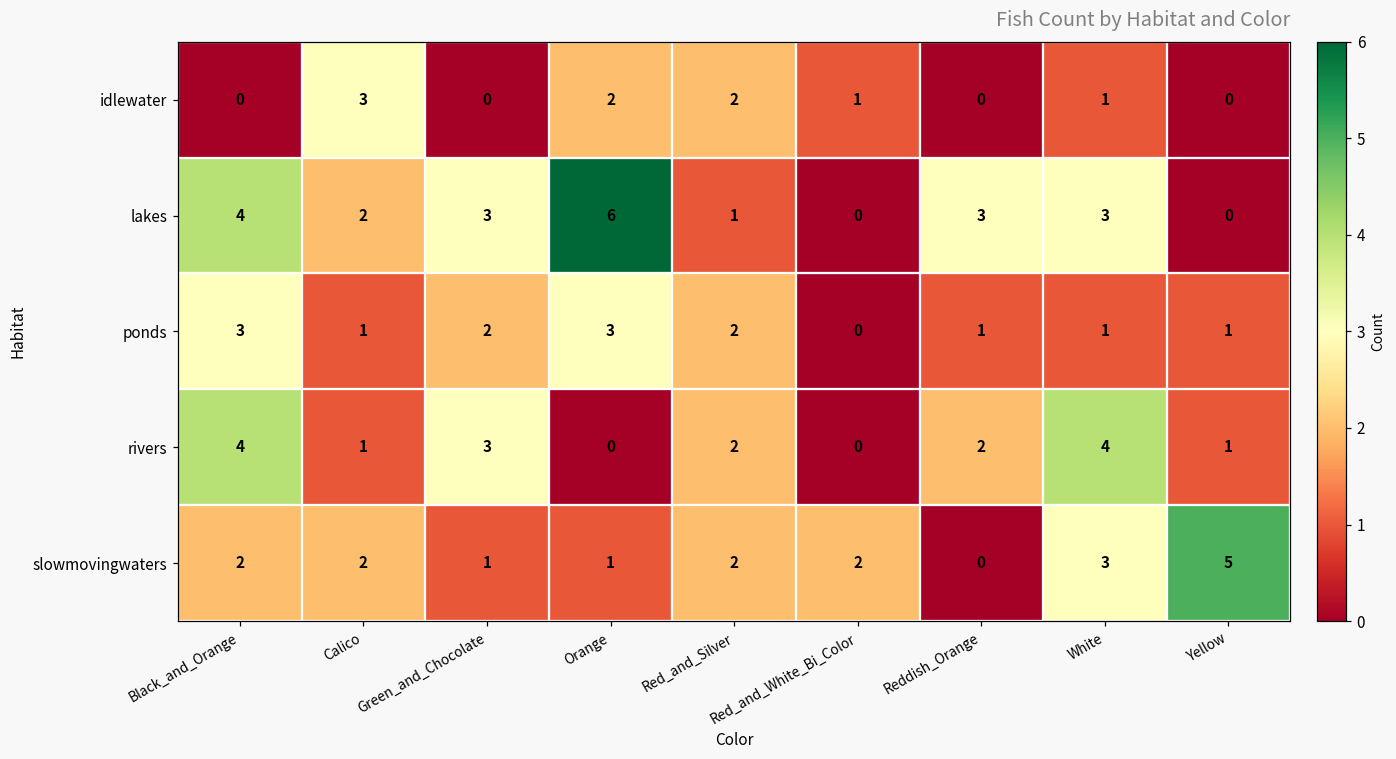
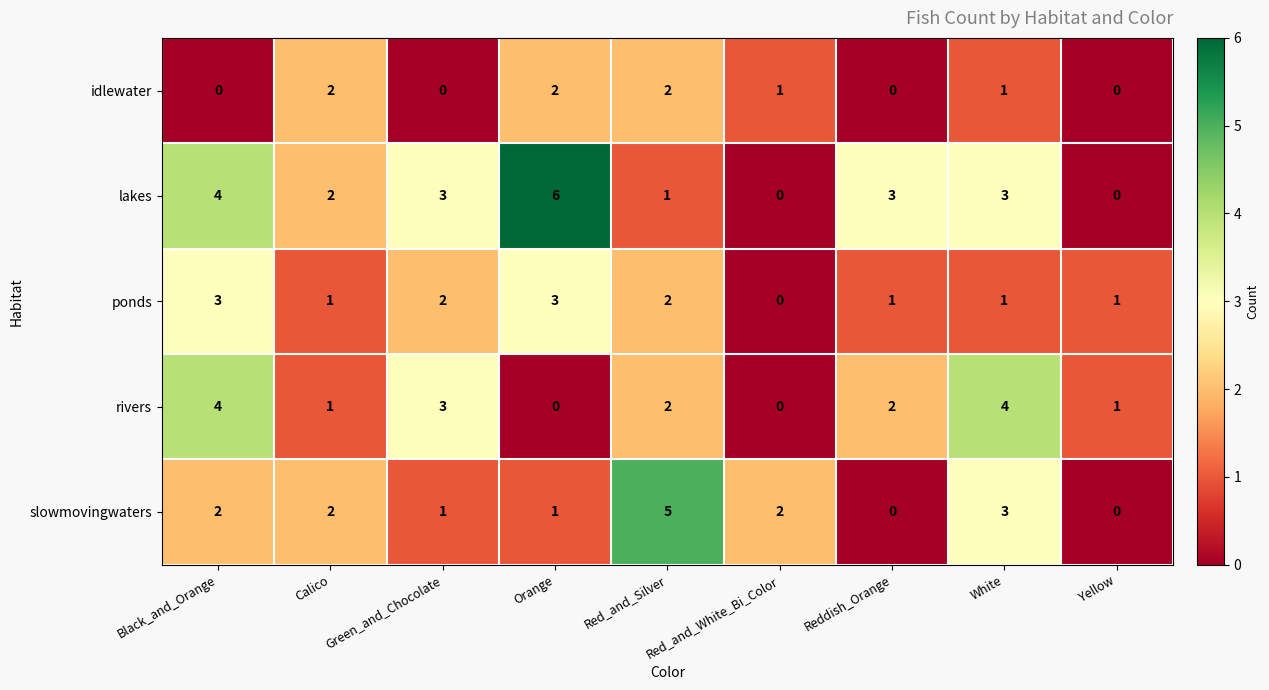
idlewater, Calico: 3 -> 2
slowmovingwaters, Red_and_Silver: 2 -> 5
slowmovingwaters, Yellow: 5 -> 0
